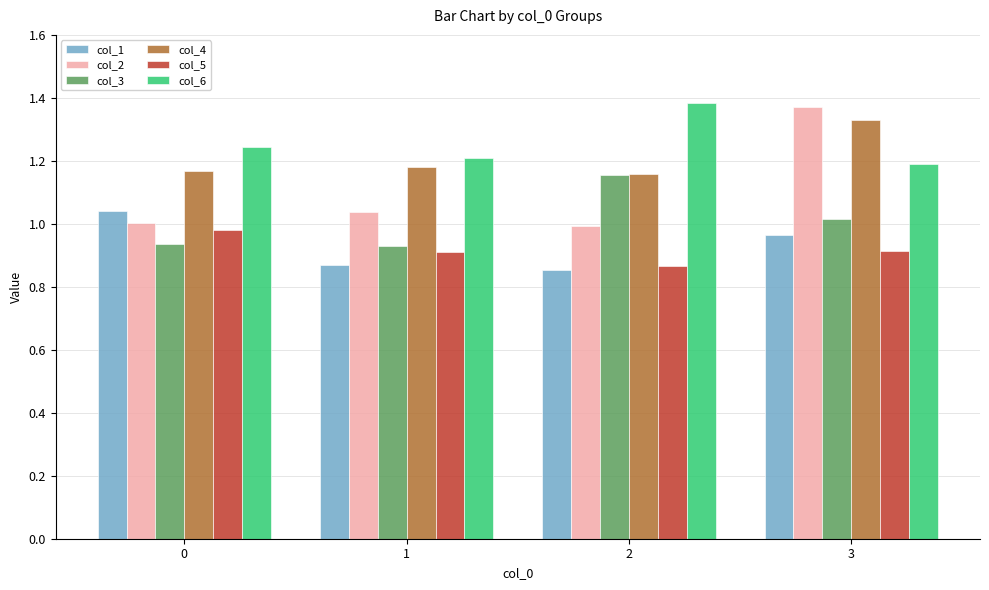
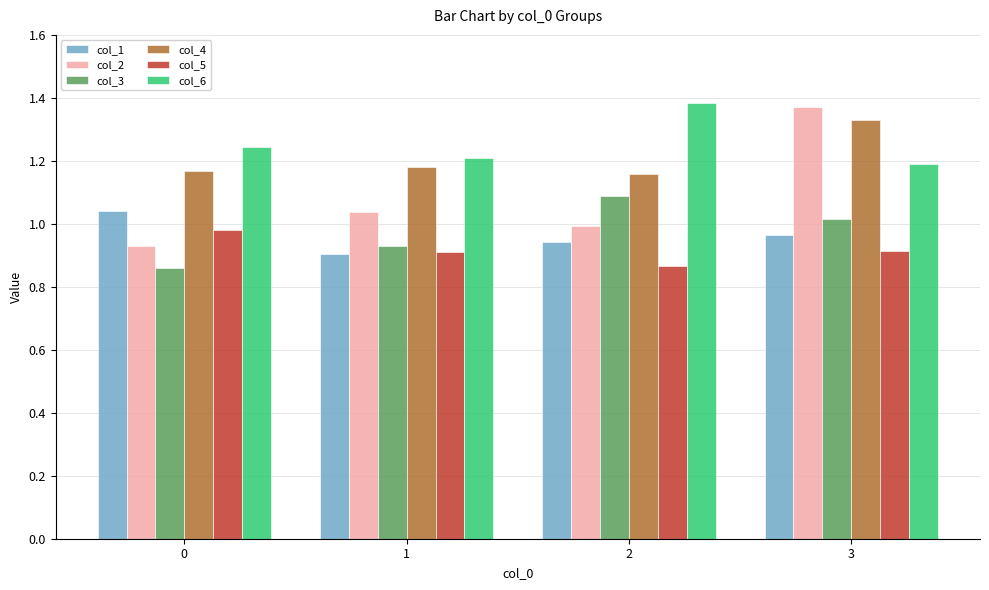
col_2, 0: 1.00 -> 0.93
col_3, 0: 0.94 -> 0.86
col_1, 1: 0.87 -> 0.90
col_1, 2: 0.85 -> 0.94
col_3, 2: 1.15 -> 1.09
